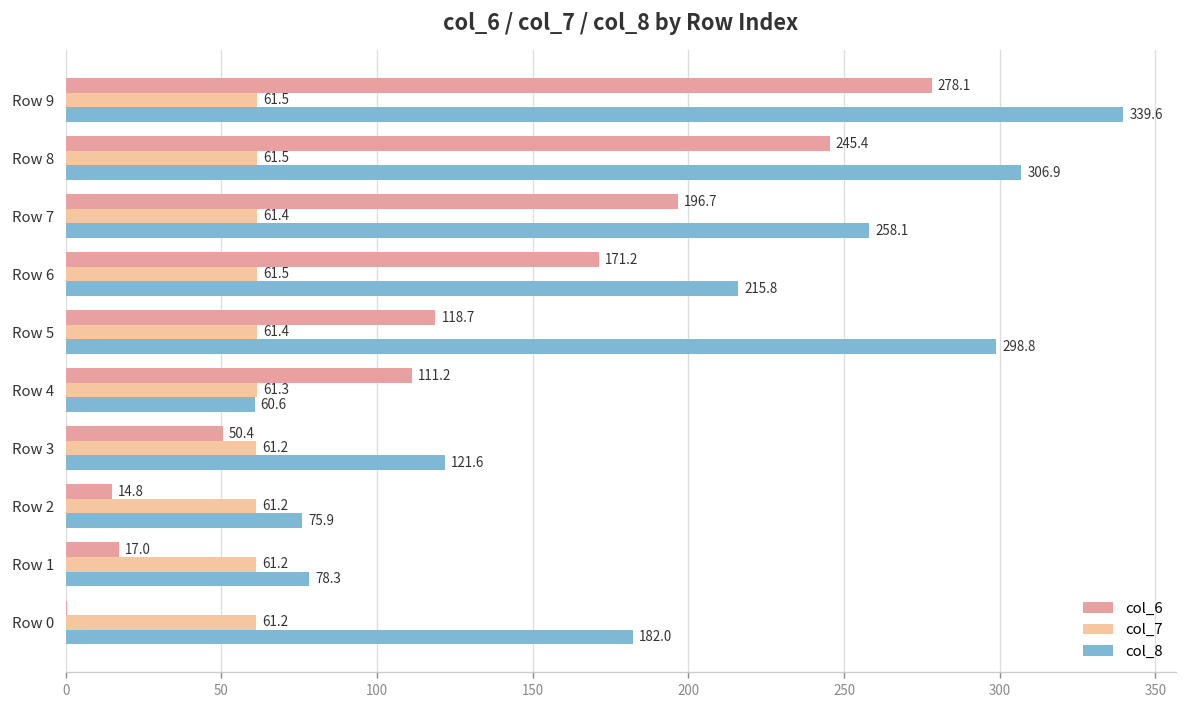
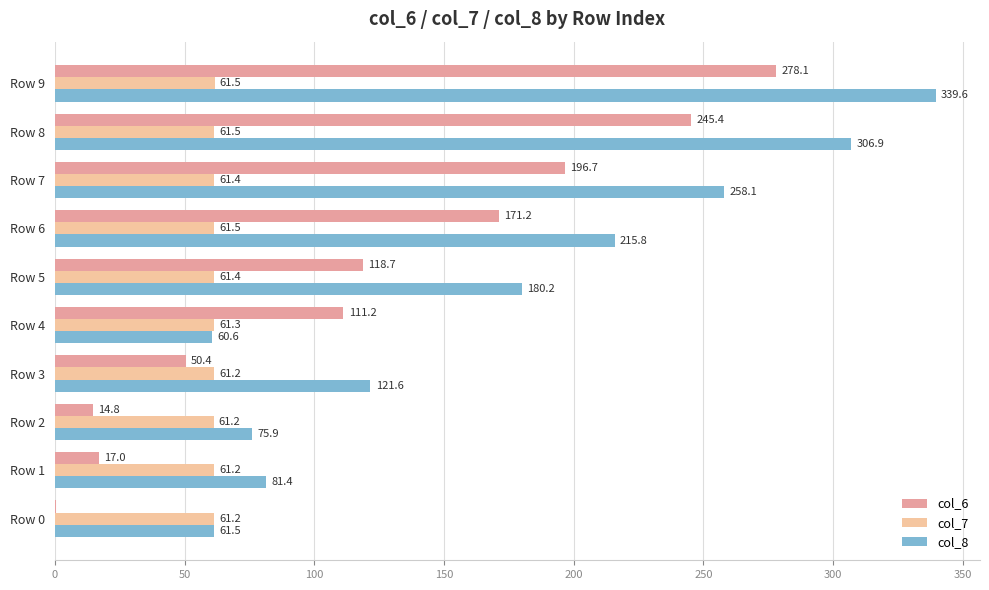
col_8, Row 5: 298.8 -> 180.2
col_8, Row 1: 78.3 -> 81.4
col_8, Row 0: 182.0 -> 61.5
